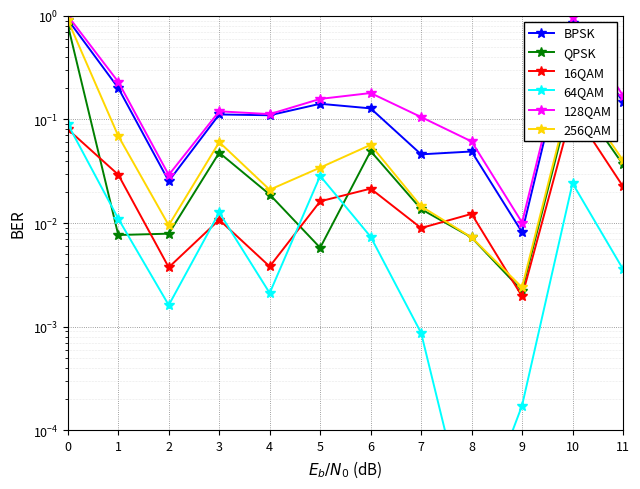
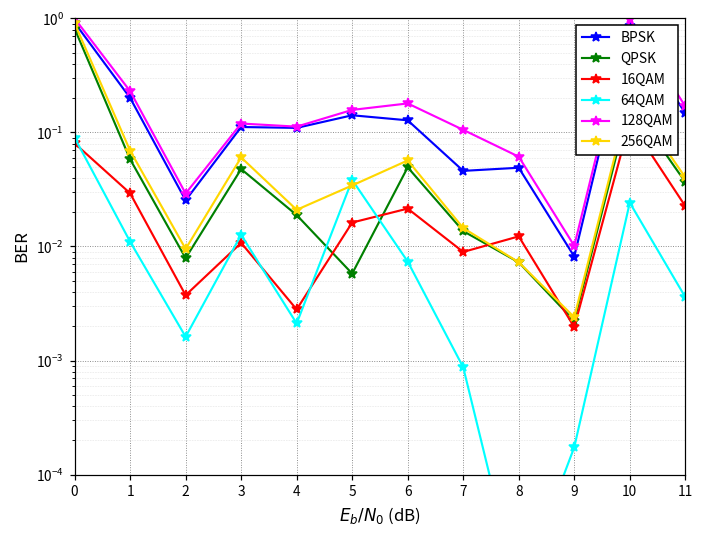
QPSK, 1: 0.008 -> 0.06
16QAM, 4: 0.0038 -> 0.0028
64QAM, 5: 0.029 -> 0.038
